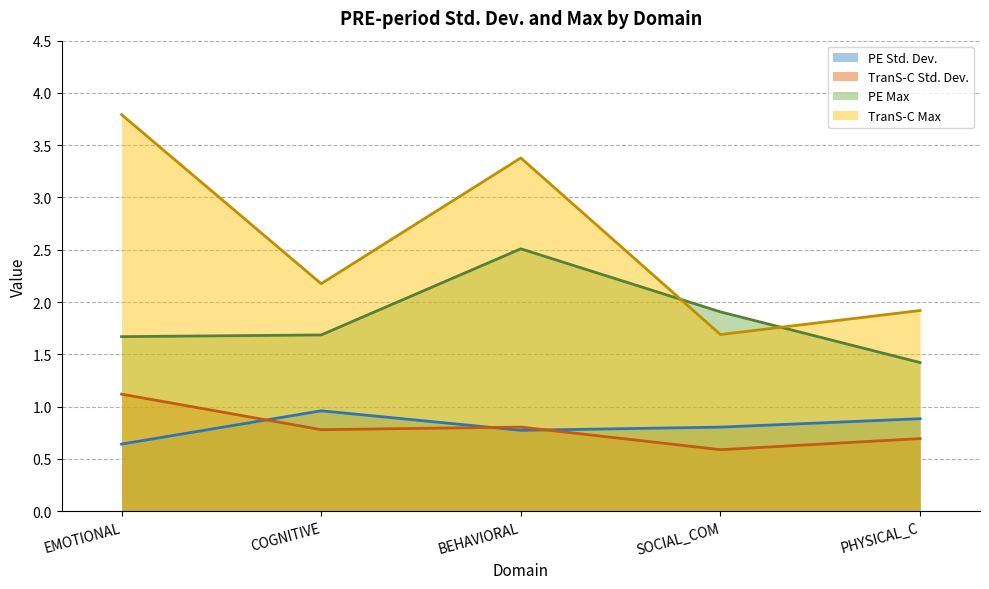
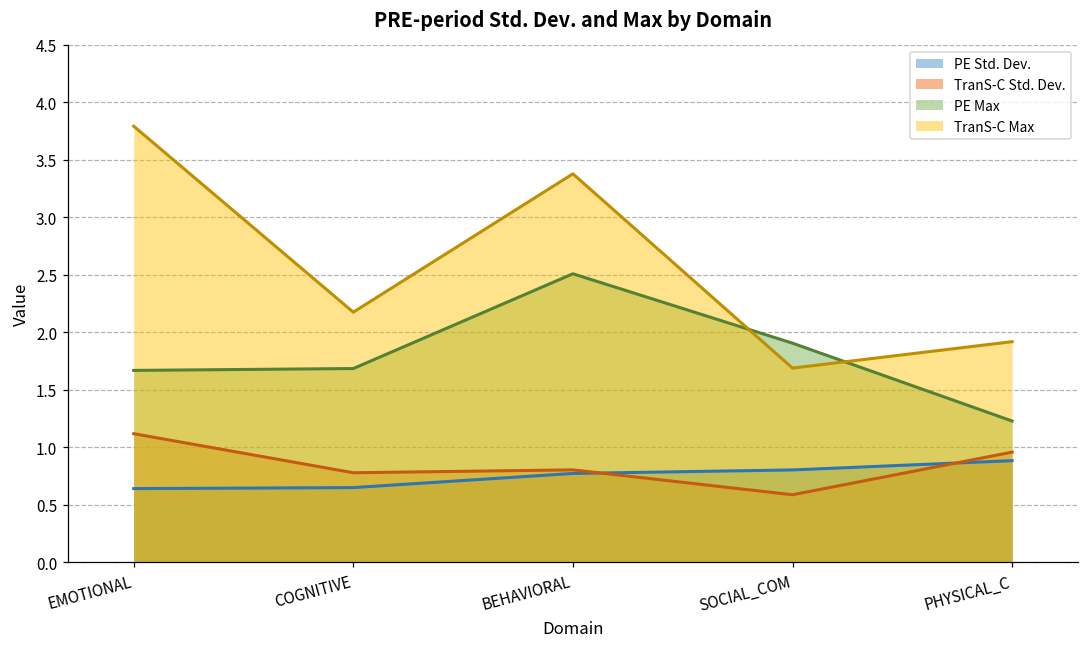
PE Std. Dev., COGNITIVE: 0.96 -> 0.65
TranS-C Std. Dev., PHYSICAL_C: 0.69 -> 0.96
PE Max, PHYSICAL_C: 1.42 -> 1.23
